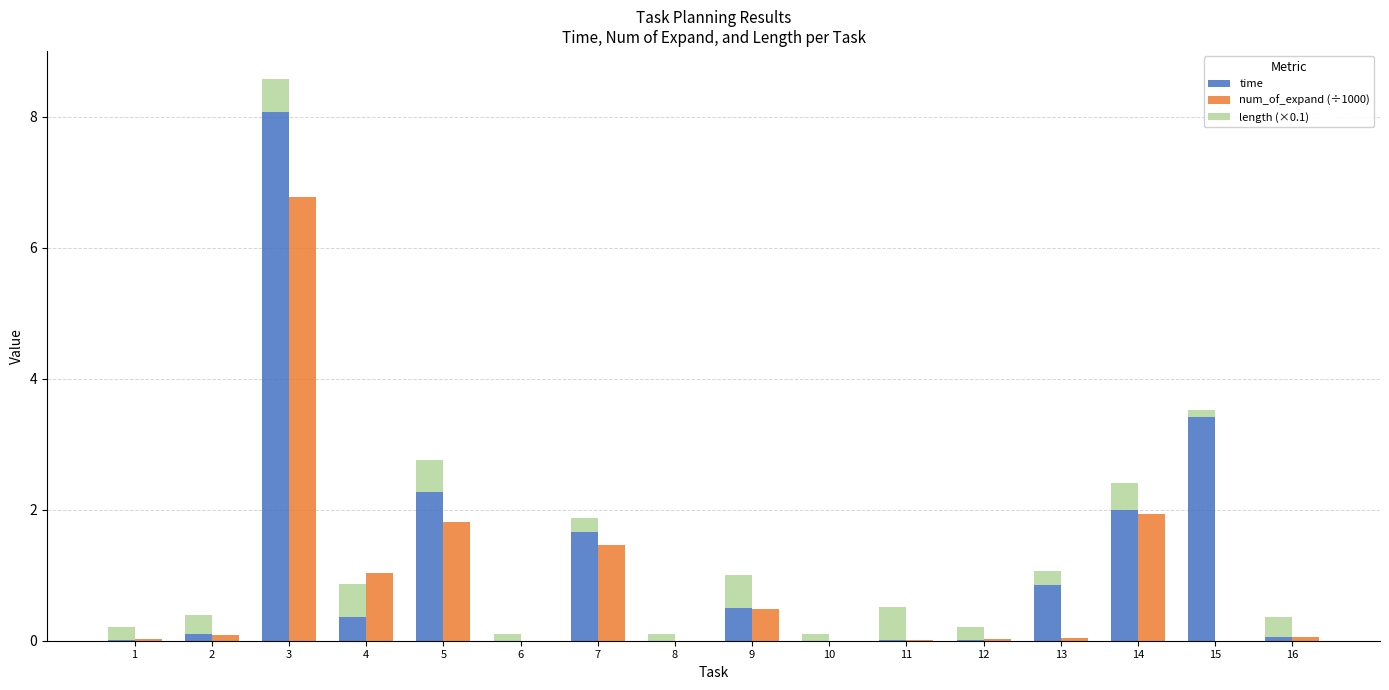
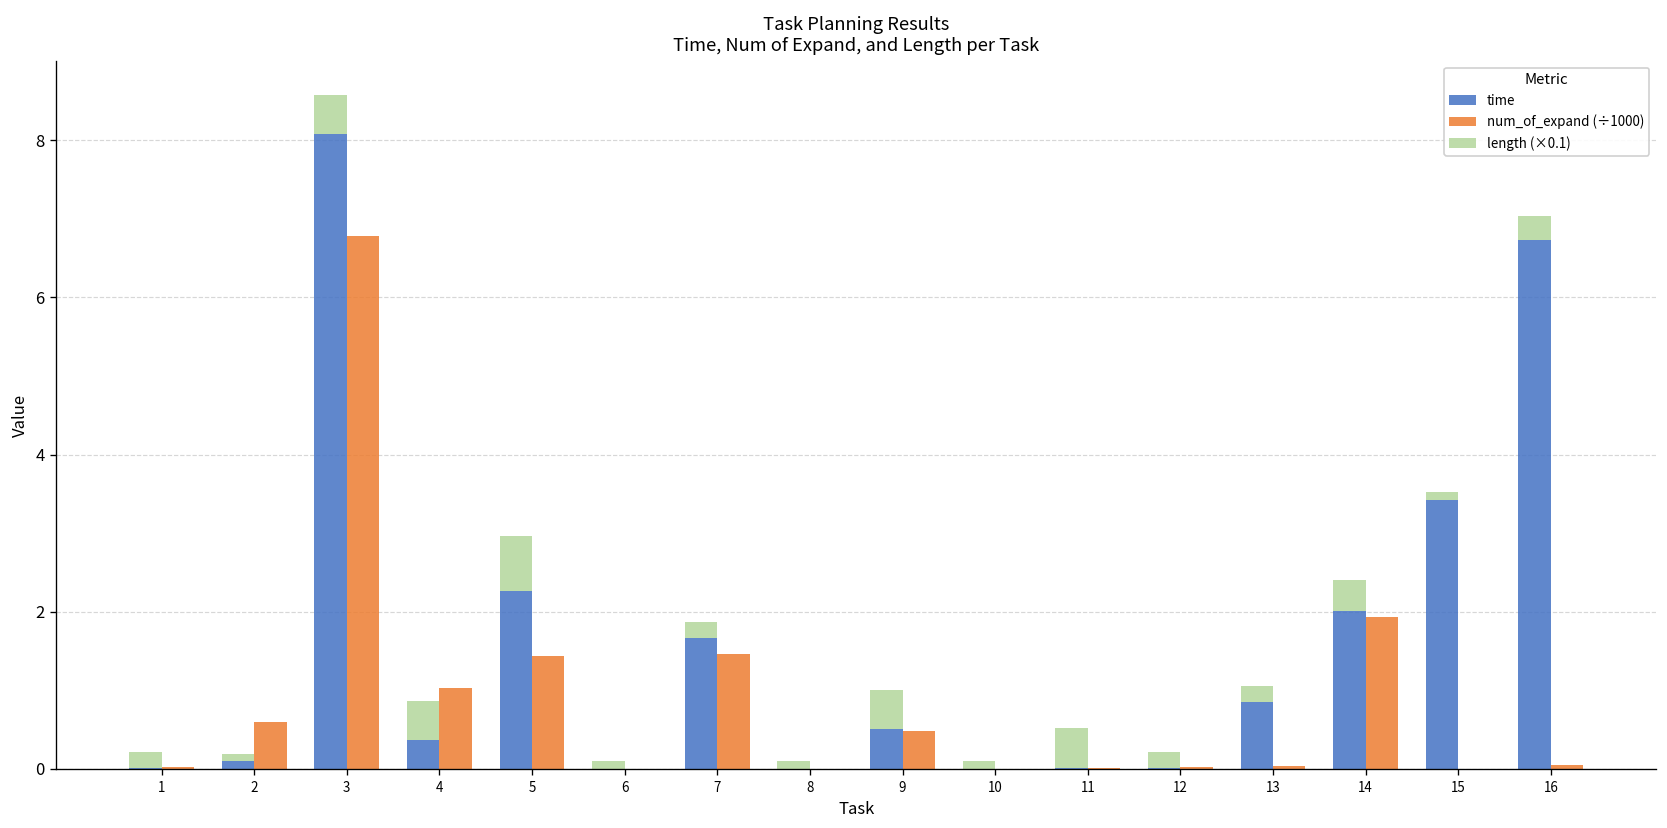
length (×0.1), 2: 0.3 -> 0.1
num_of_expand (÷1000), 2: 0.1 -> 0.6
length (×0.1), 5: 0.5 -> 0.7
num_of_expand (÷1000), 5: 1.8 -> 1.4
time, 16: 0.1 -> 6.7
